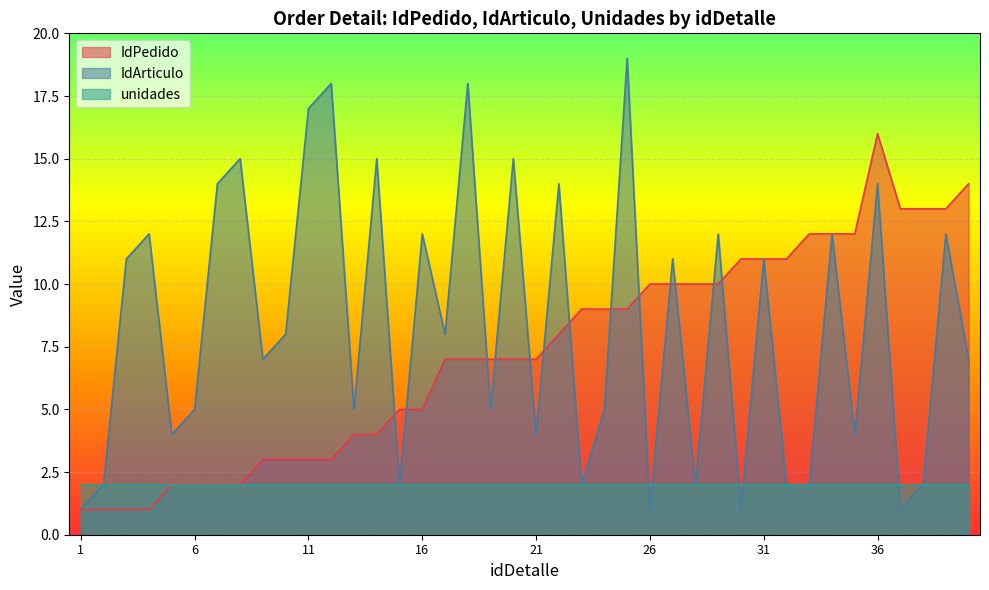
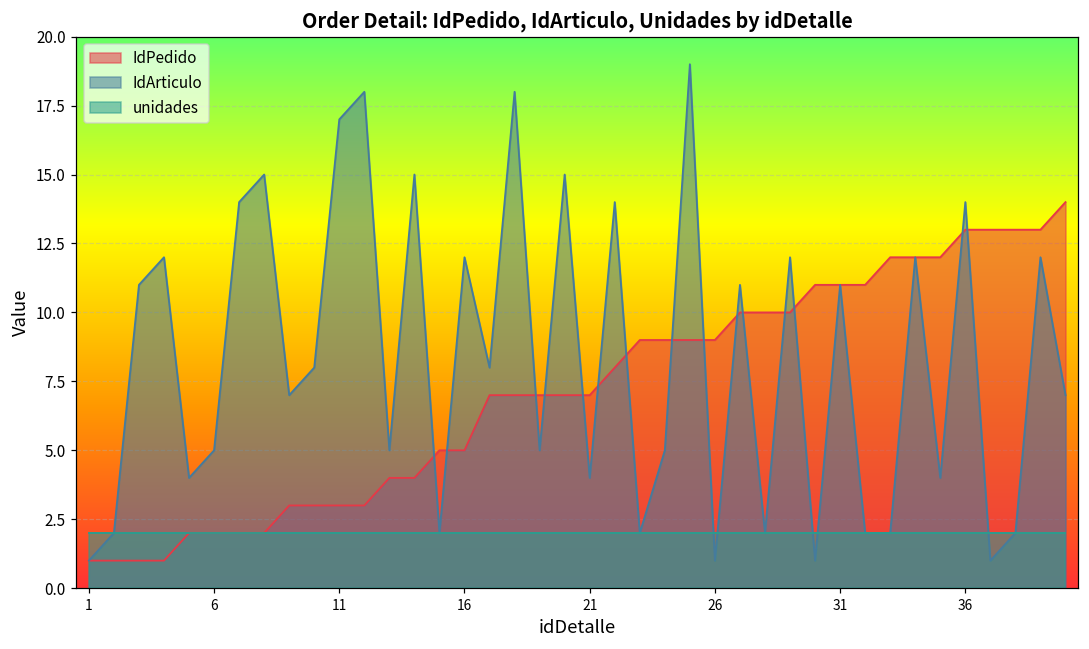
IdPedido, 26: 10 -> 9
IdPedido, 36: 16 -> 13
